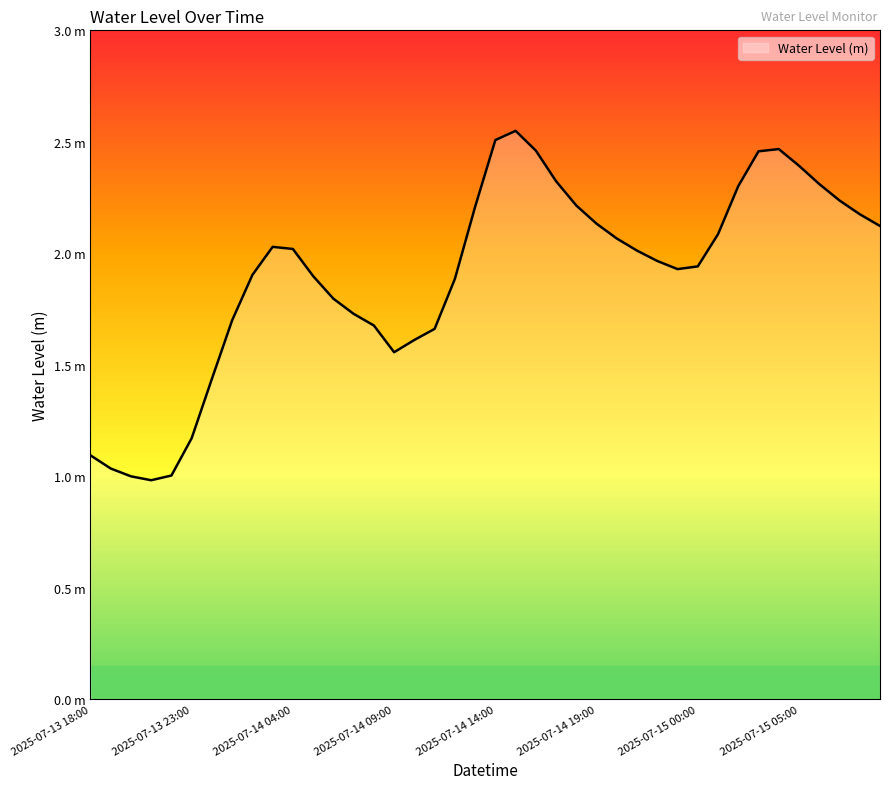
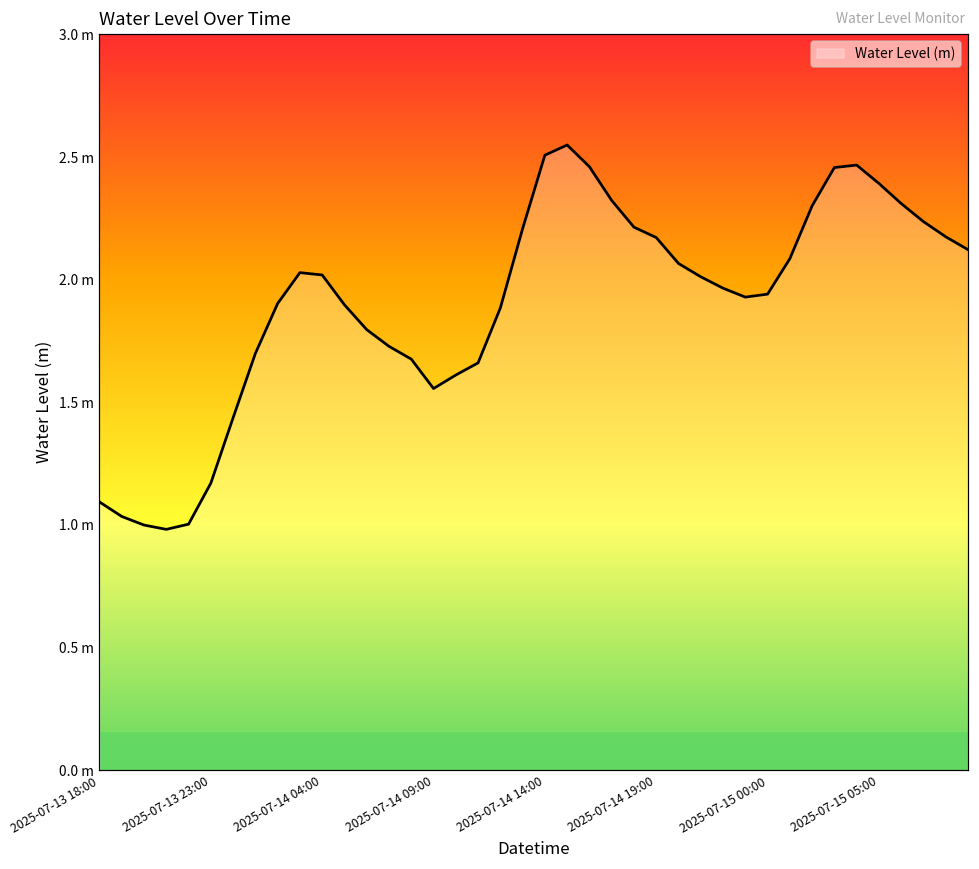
2025-07-14 19:00: 2.13 m -> 2.17 m
